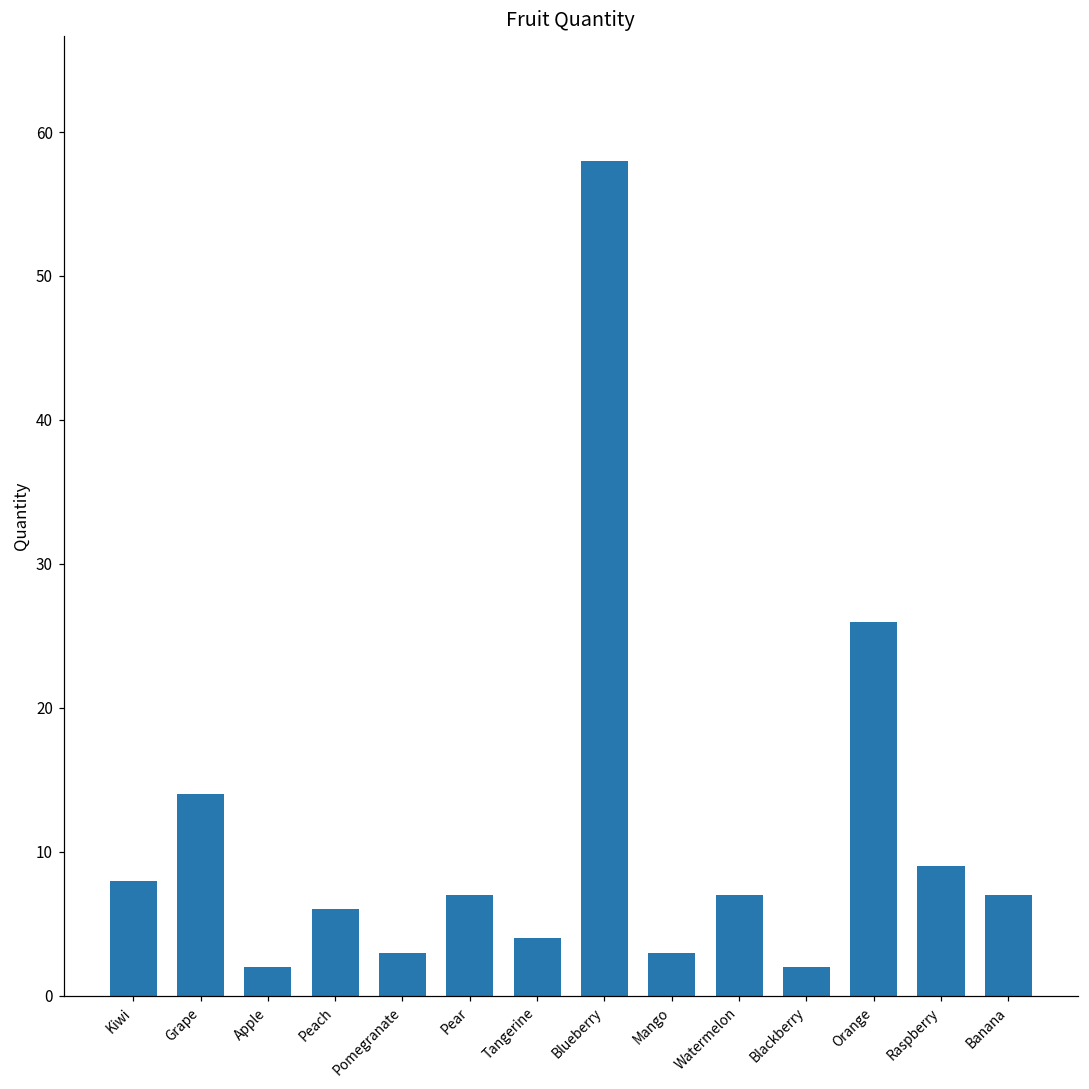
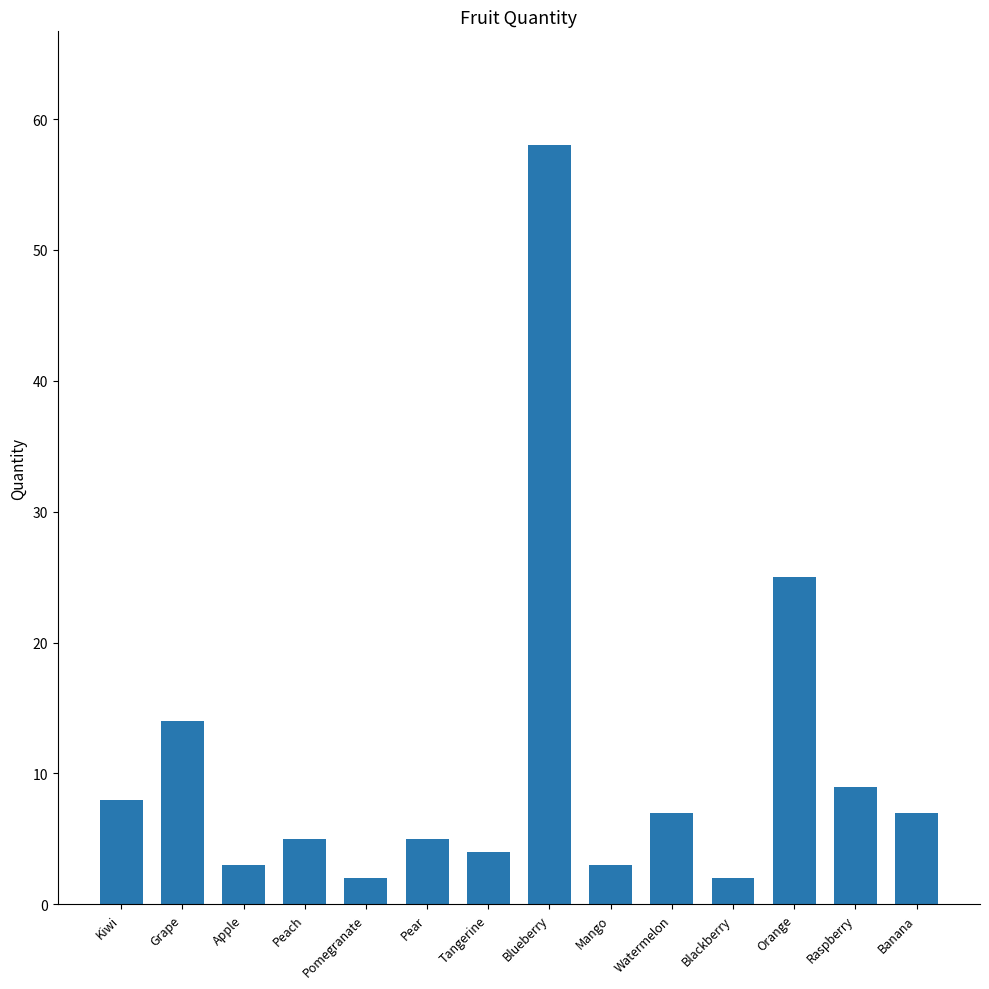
Apple: 2 -> 3
Peach: 6 -> 5
Pomegranate: 3 -> 2
Pear: 7 -> 5
Orange: 26 -> 25
